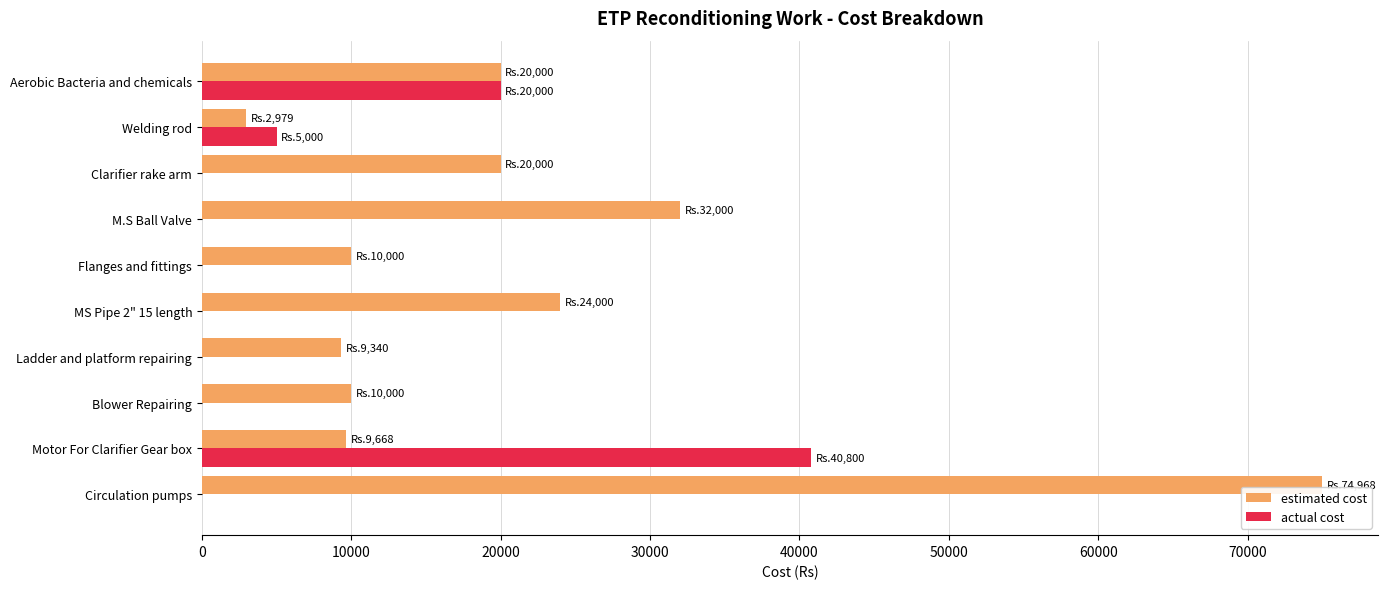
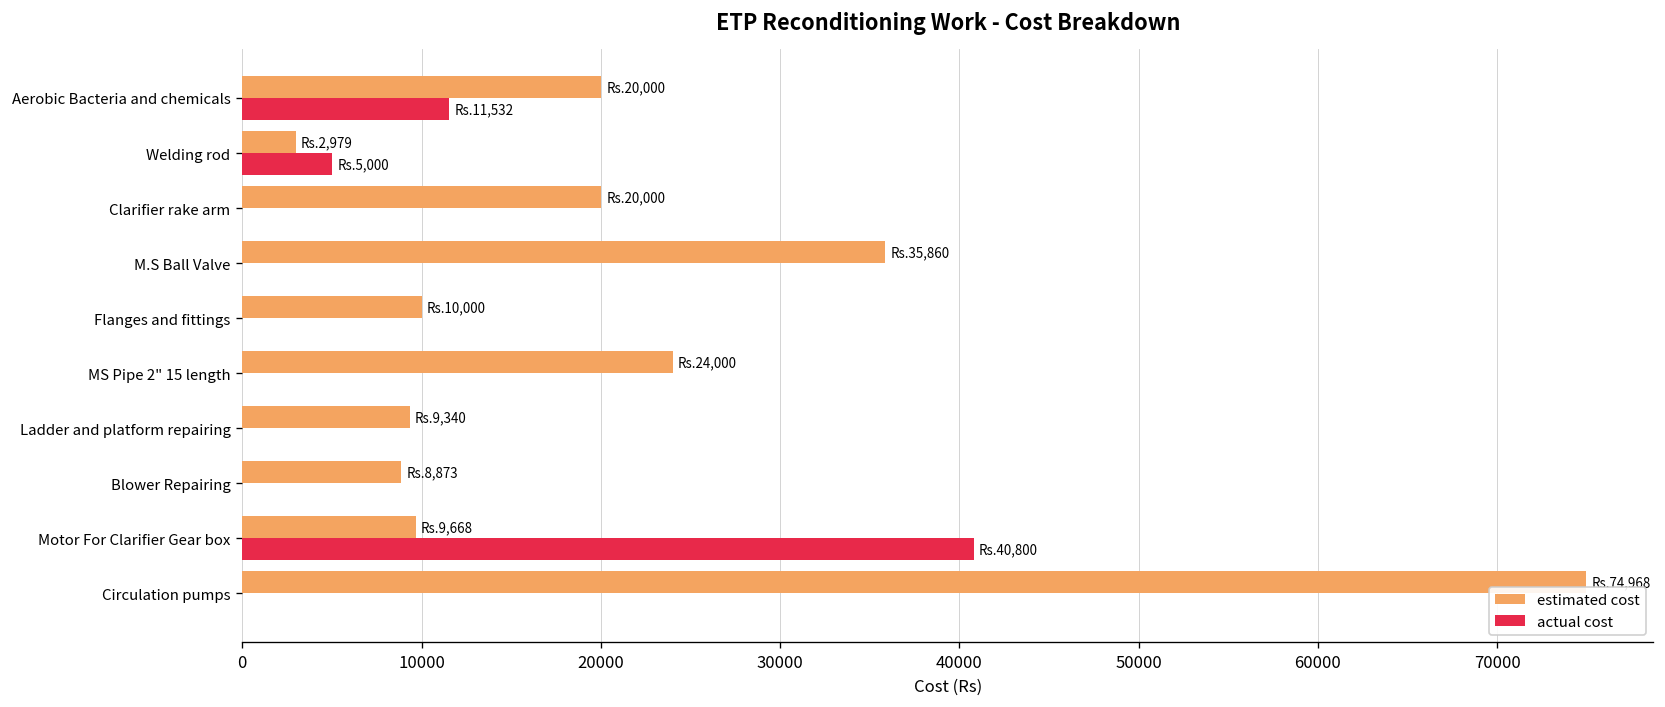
actual cost, Aerobic Bacteria and chemicals: 20,000 -> 11,532
estimated cost, M.S Ball Valve: 32,000 -> 35,860
estimated cost, Blower Repairing: 10,000 -> 8,873
